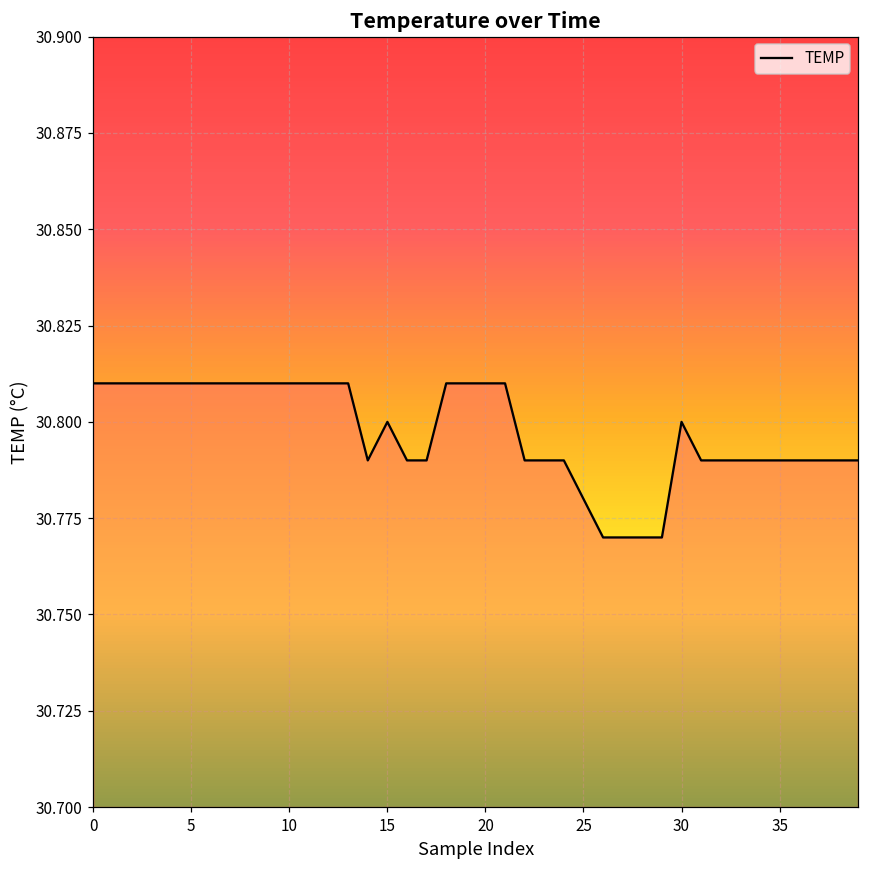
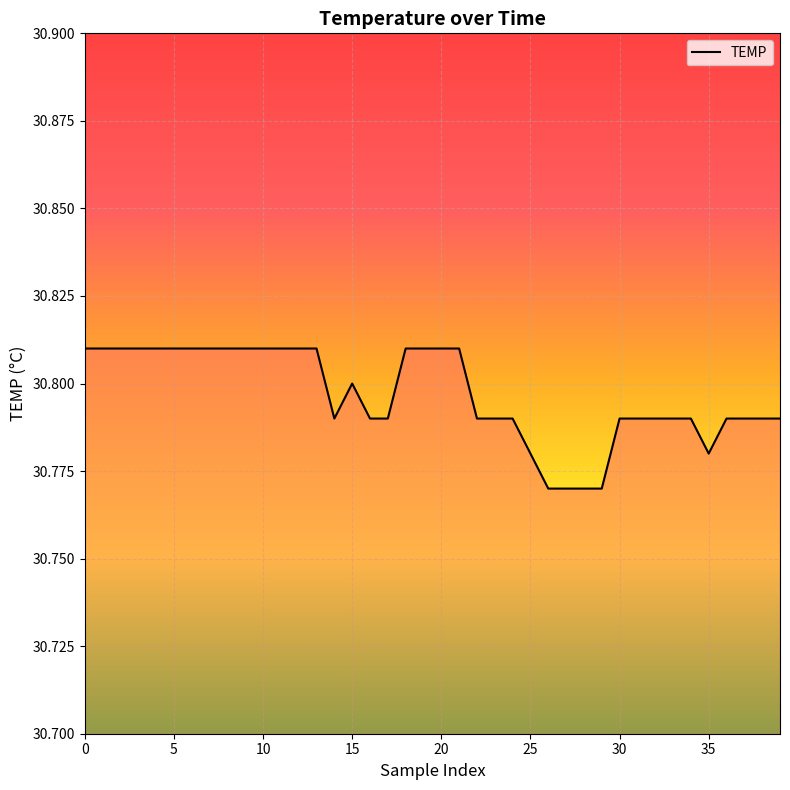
30: 30.80 -> 30.79
35: 30.79 -> 30.78
